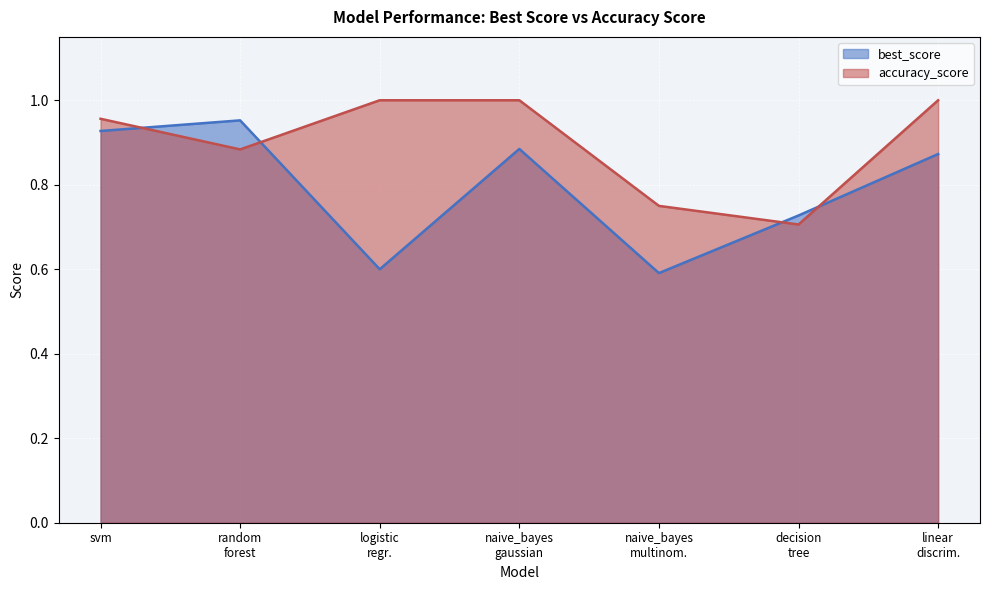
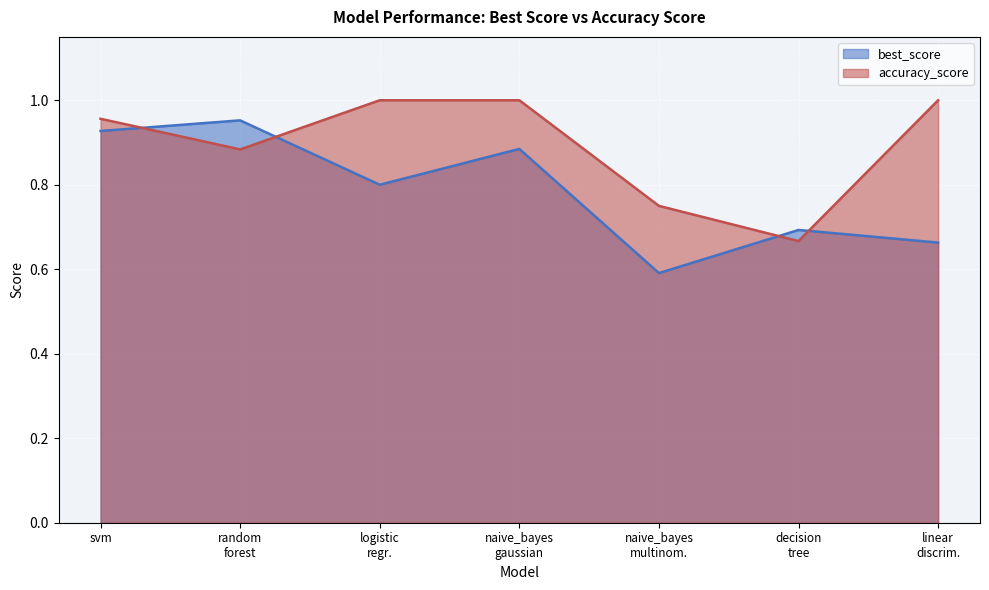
best_score, logistic regr.: 0.6 -> 0.8
best_score, decision tree: 0.73 -> 0.69
accuracy_score, decision tree: 0.71 -> 0.67
best_score, linear discrim.: 0.87 -> 0.66
